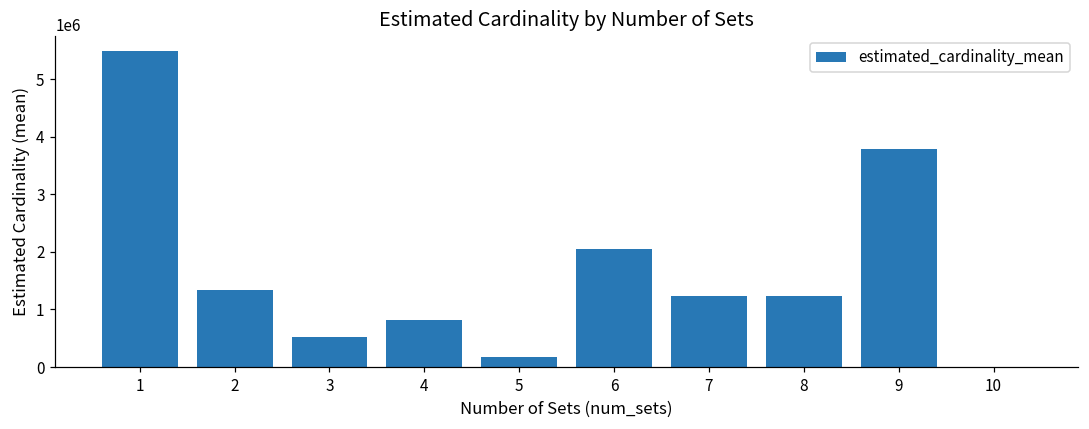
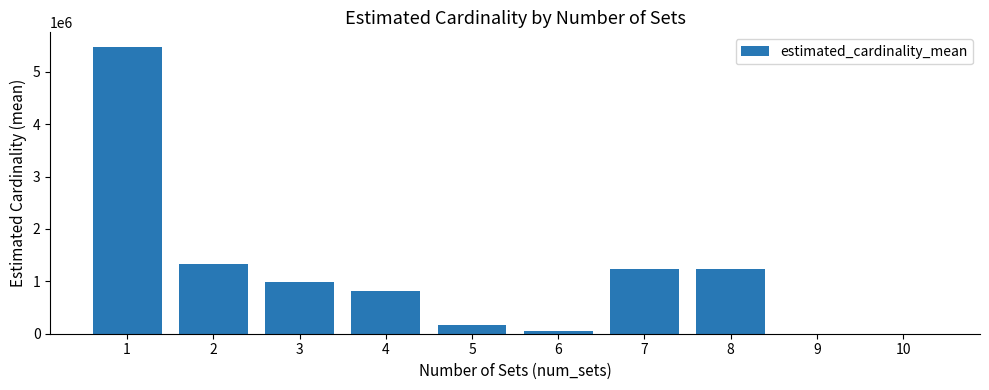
3: 500000 -> 1000000
6: 2100000 -> 100000
9: 3800000 -> 0
